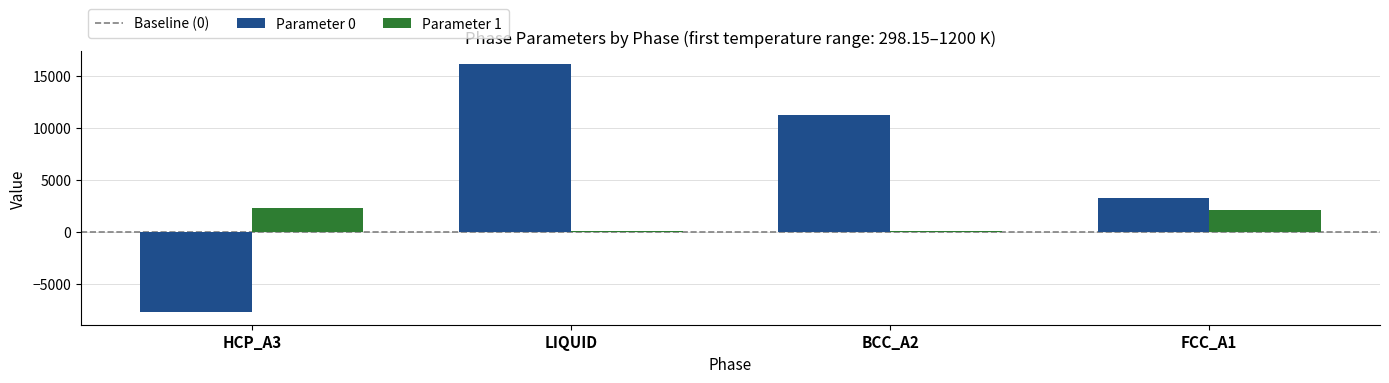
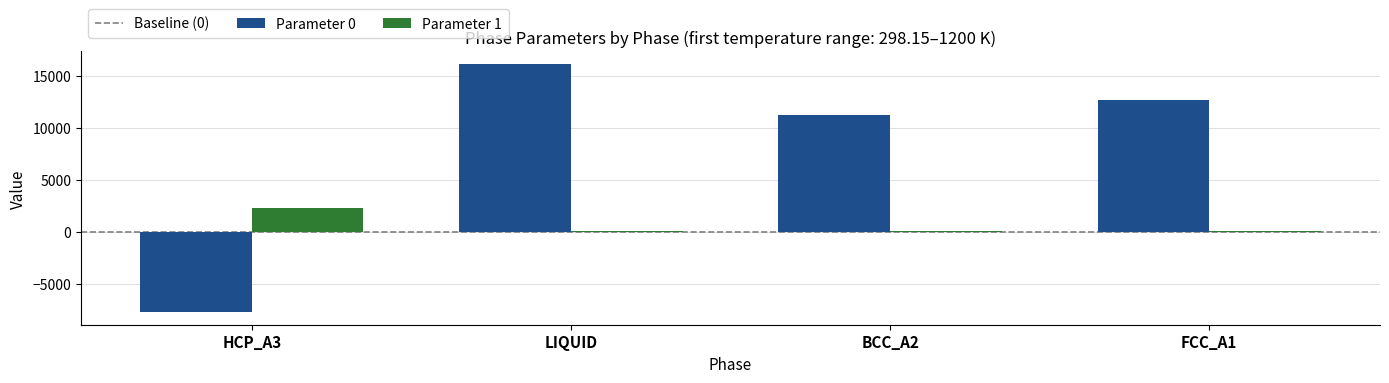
Parameter 0, FCC_A1: 3300 -> 12600
Parameter 1, FCC_A1: 2100 -> 100
